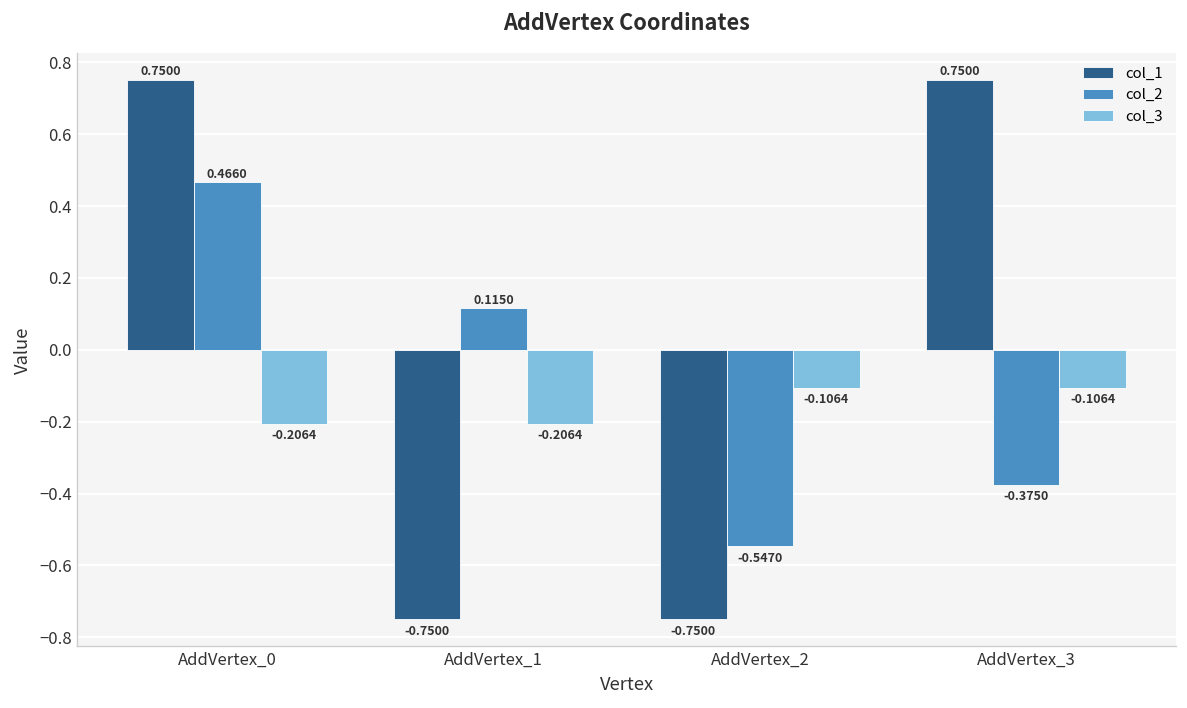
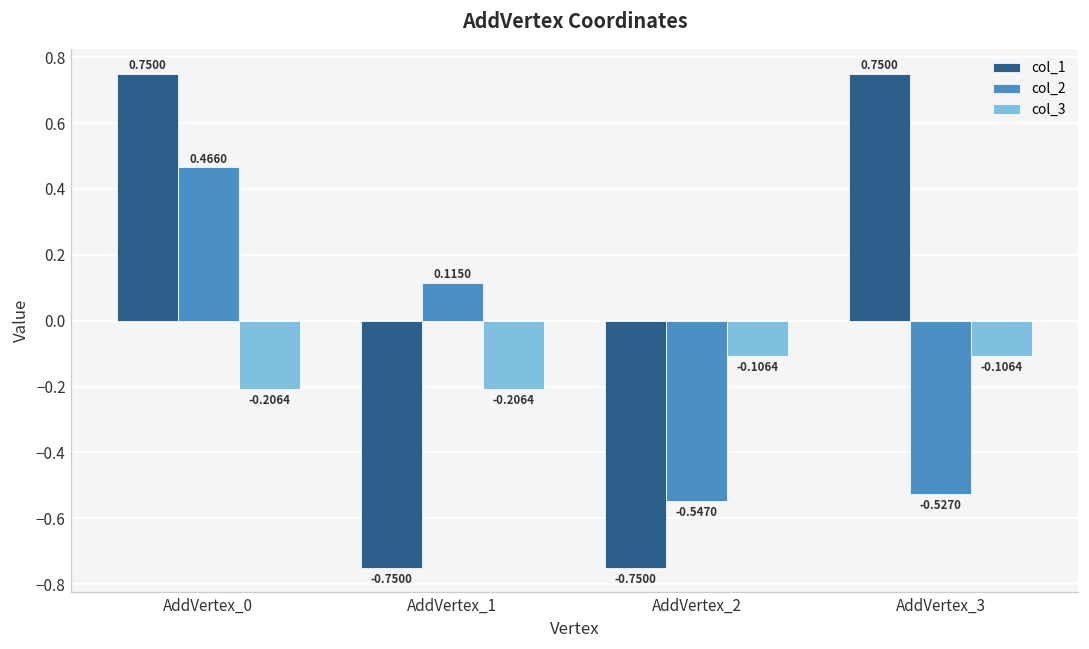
col_2, AddVertex_3: -0.3750 -> -0.5270
